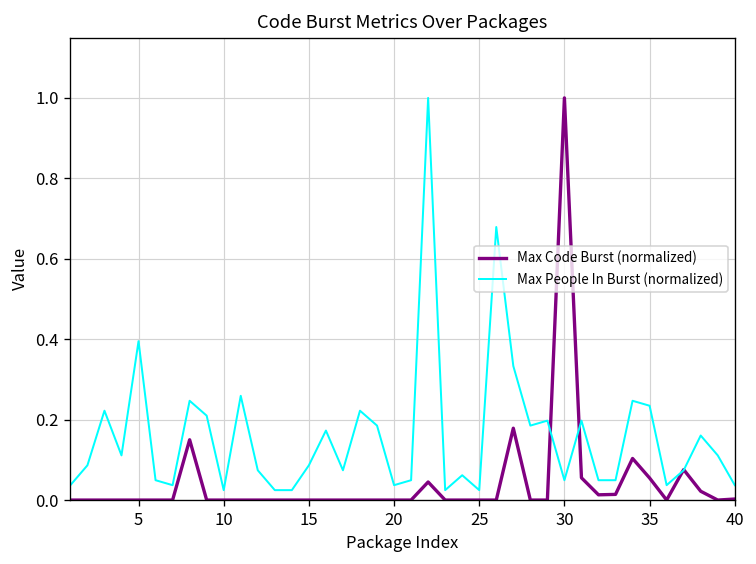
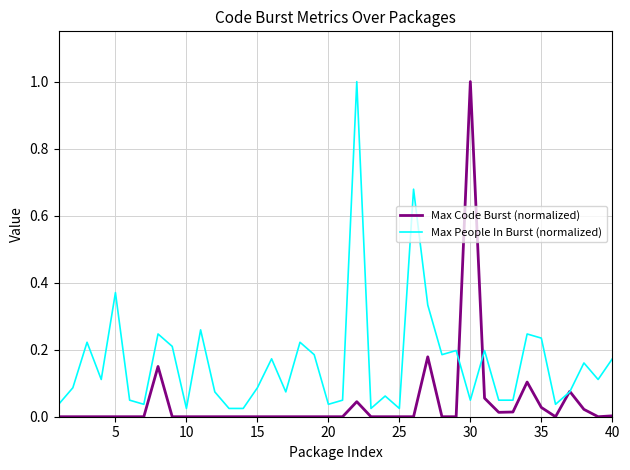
Max People In Burst (normalized), 5: 0.40 -> 0.37
Max Code Burst (normalized), 35: 0.05 -> 0.03
Max People In Burst (normalized), 40: 0.04 -> 0.17
